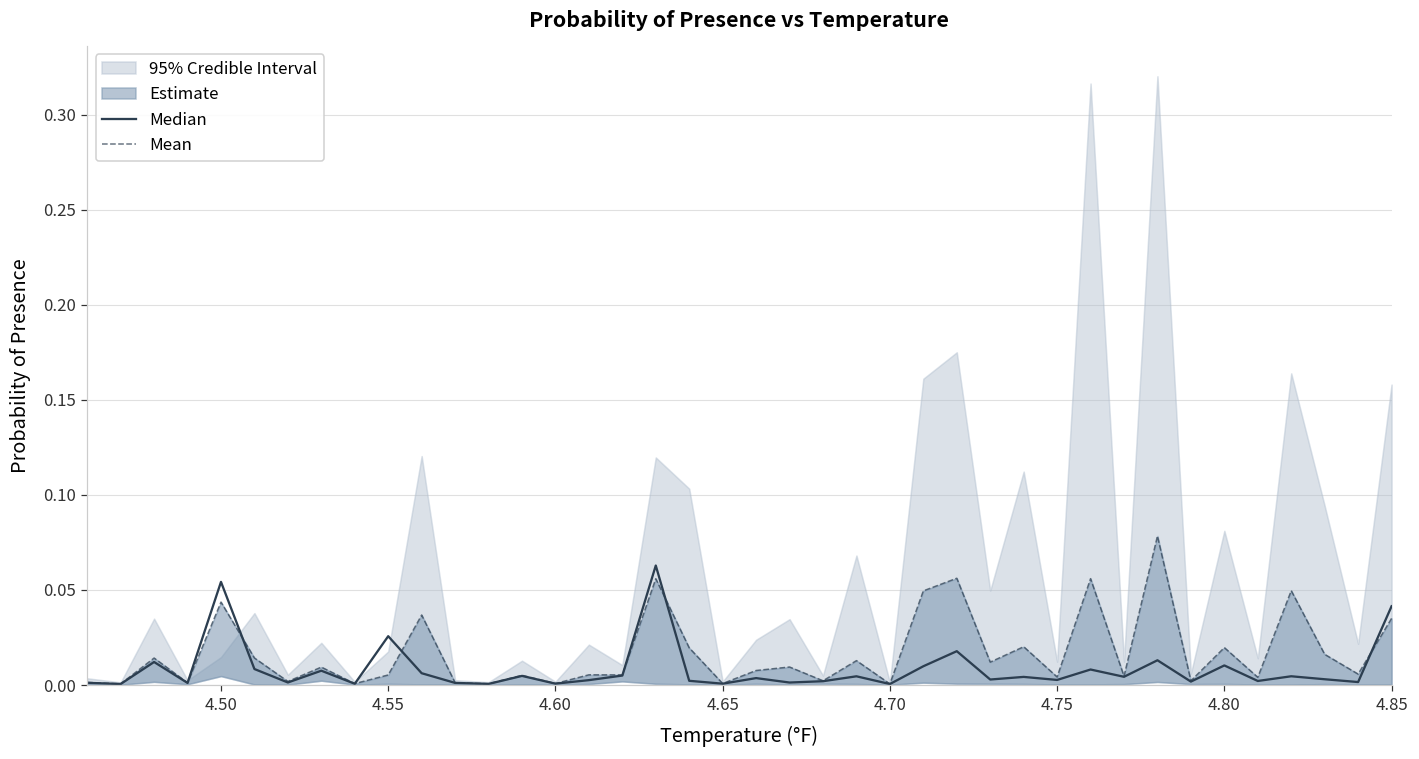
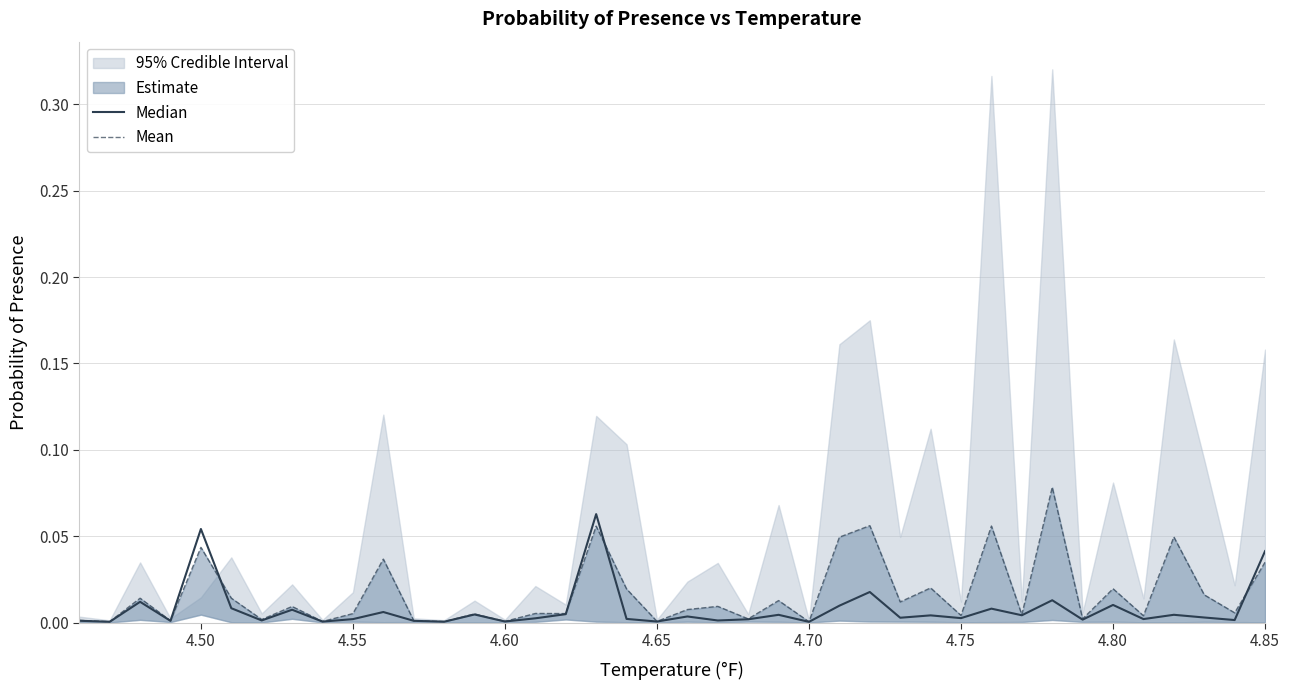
Median, 4.55: 0.026 -> 0.002
